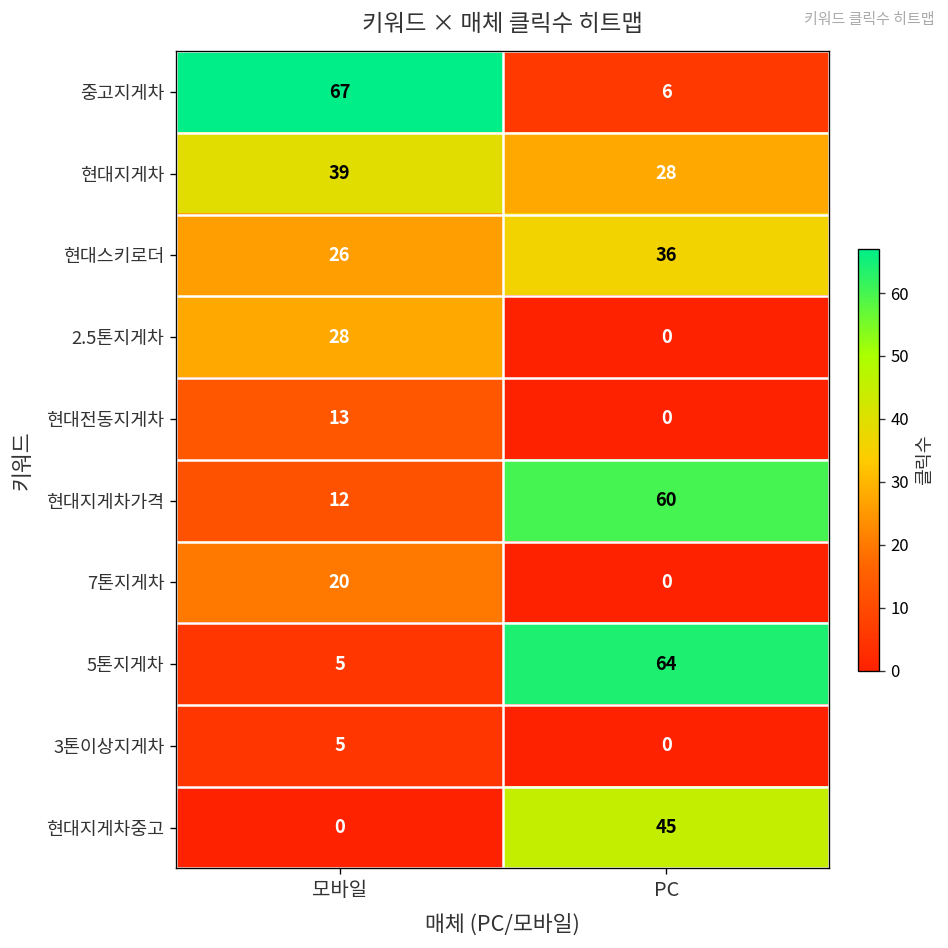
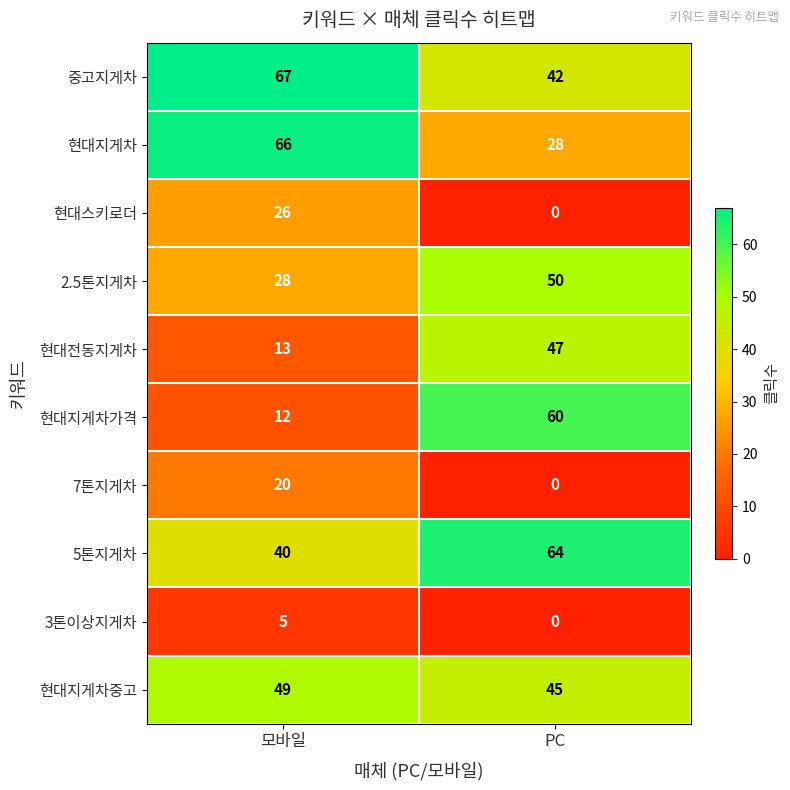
중고지게차, PC: 6 -> 42
현대지게차, 모바일: 39 -> 66
현대스키로더, PC: 36 -> 0
2.5톤지게차, PC: 0 -> 50
현대전동지게차, PC: 0 -> 47
5톤지게차, 모바일: 5 -> 40
현대지게차중고, 모바일: 0 -> 49
